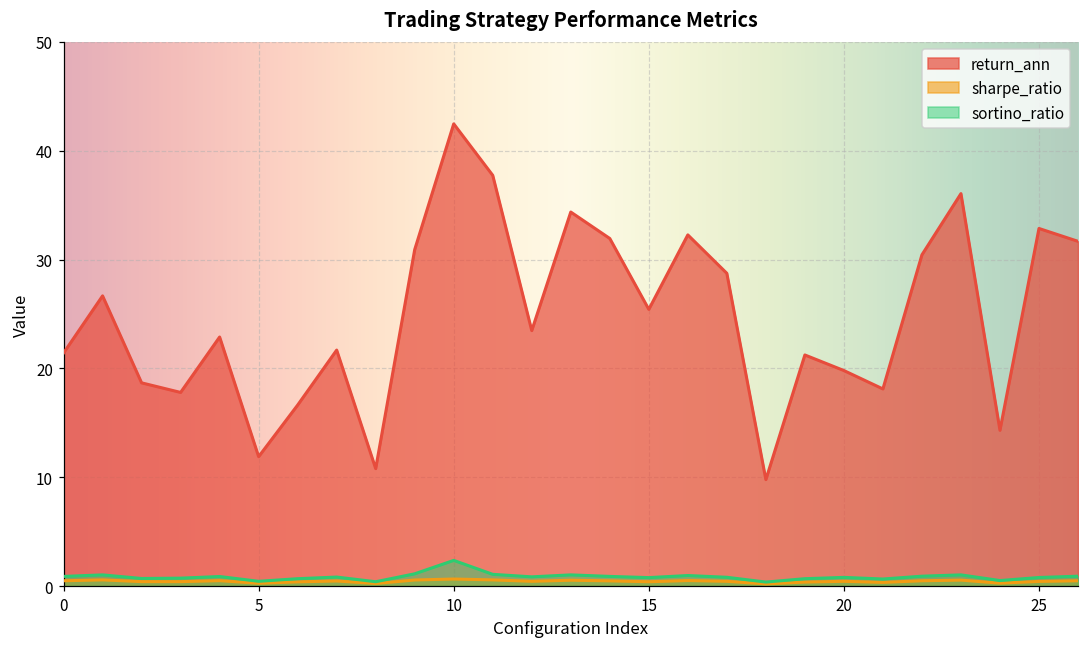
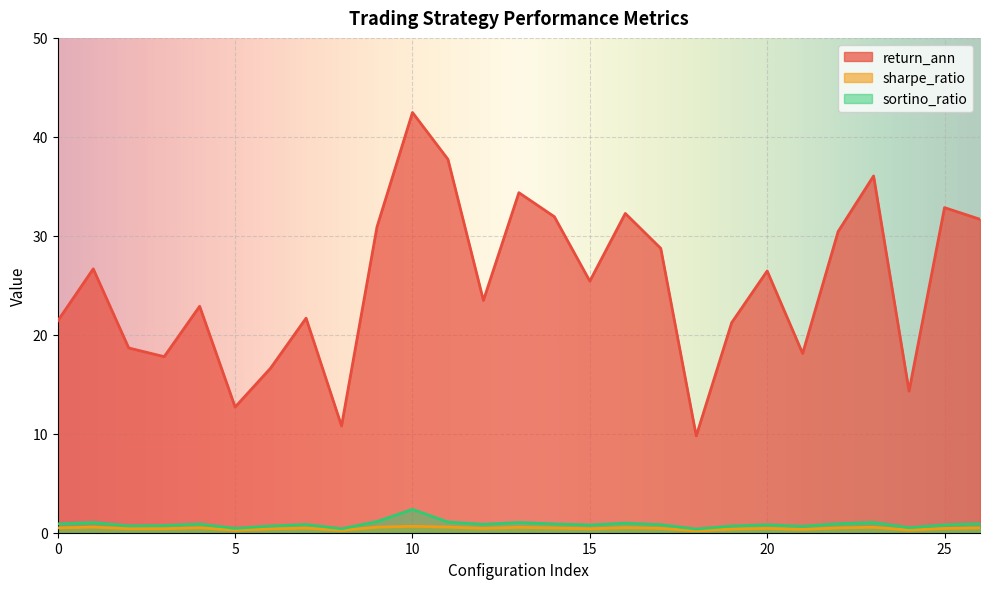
return_ann, 5: 12 -> 13
return_ann, 20: 20 -> 26
